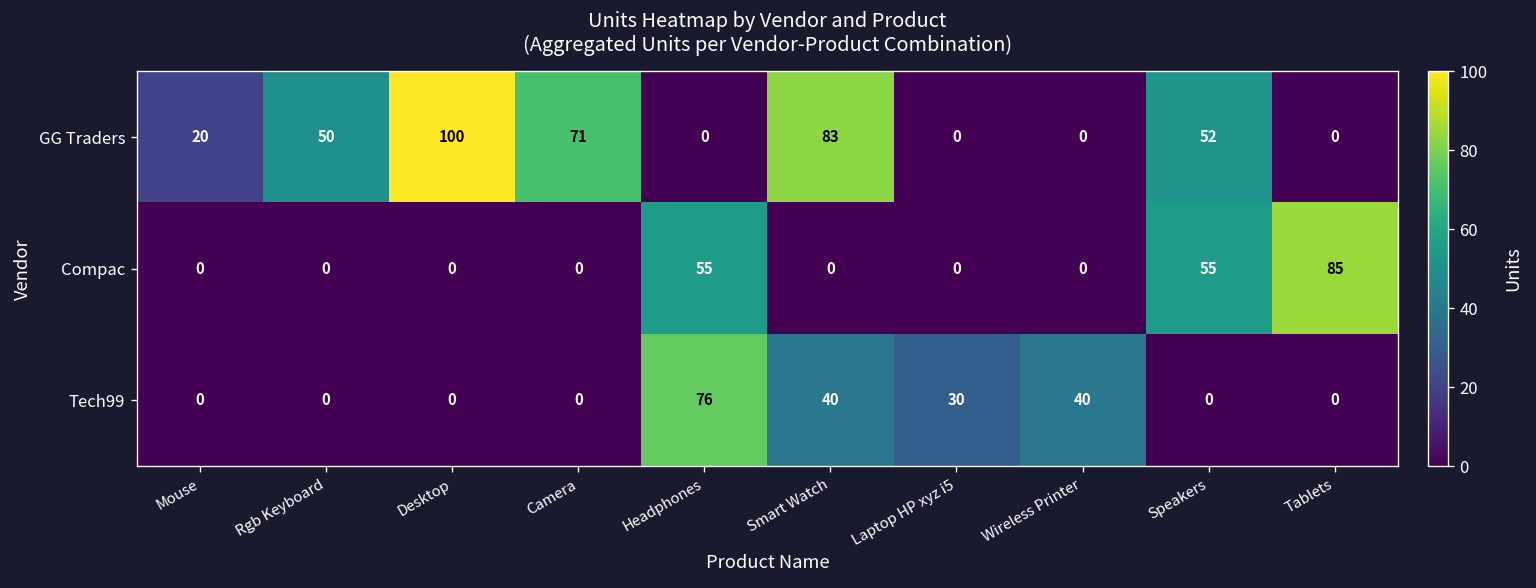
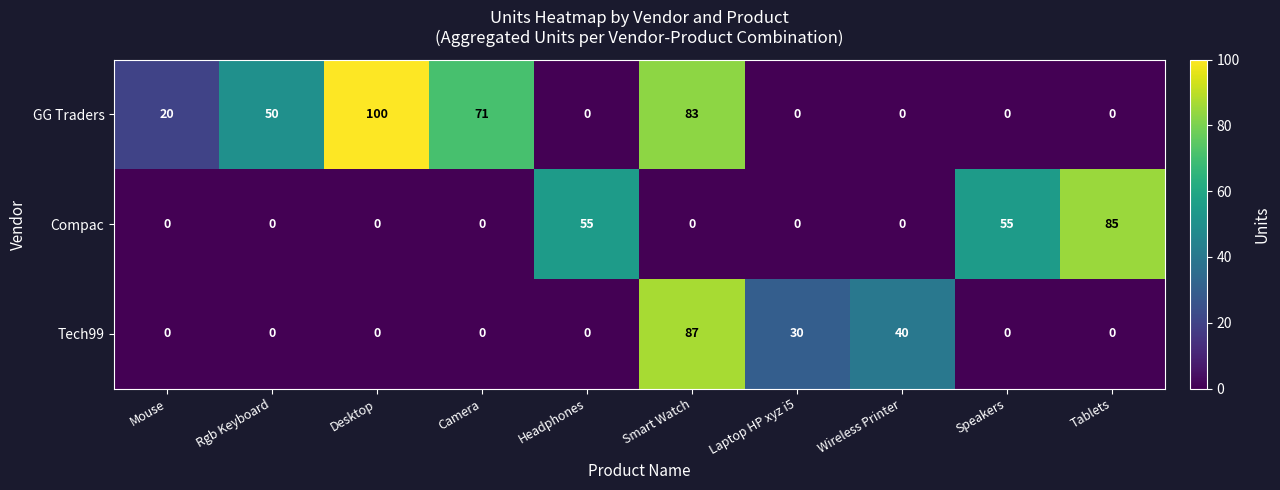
GG Traders, Speakers: 52 -> 0
Tech99, Headphones: 76 -> 0
Tech99, Smart Watch: 40 -> 87
